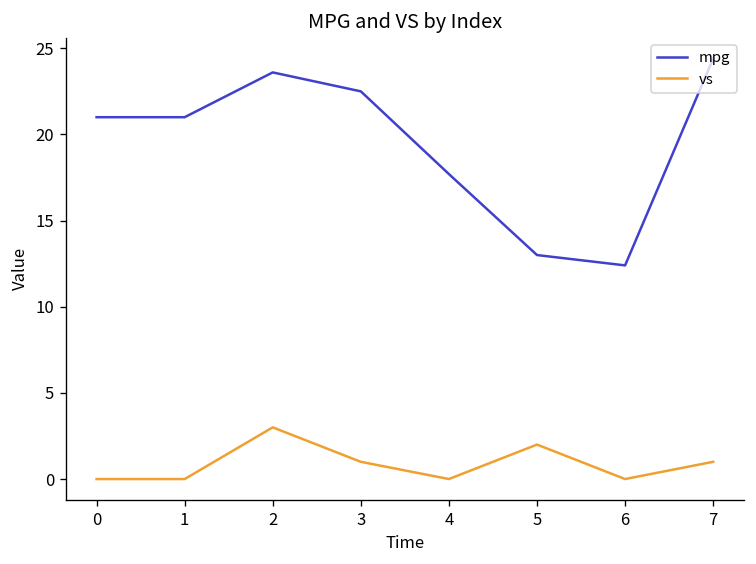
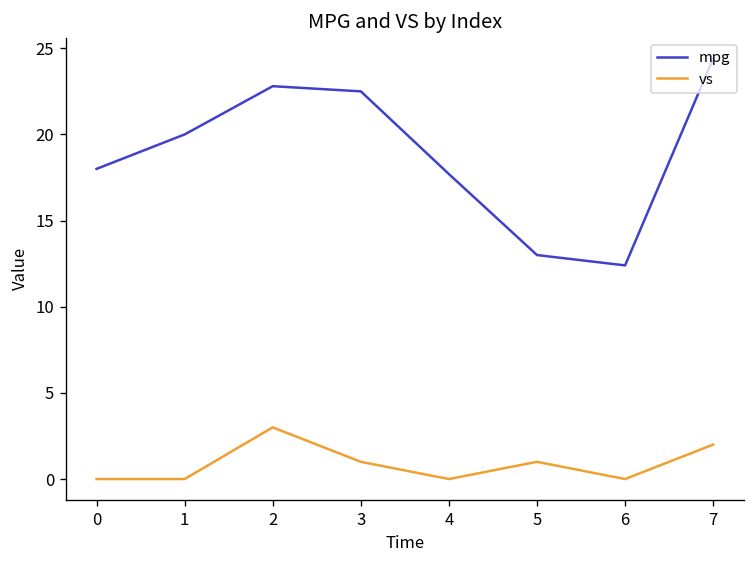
mpg, 0: 21 -> 18
mpg, 1: 21 -> 20
mpg, 2: 23.6 -> 22.8
vs, 5: 2 -> 1
vs, 7: 1 -> 2
